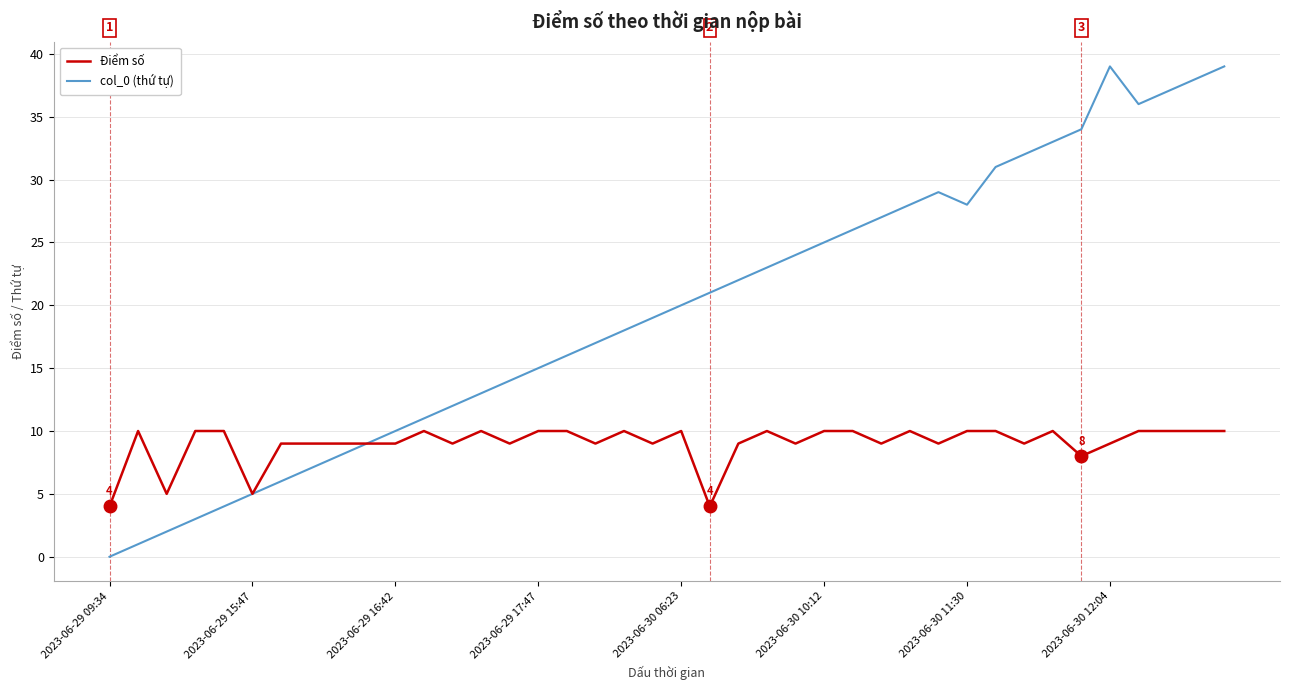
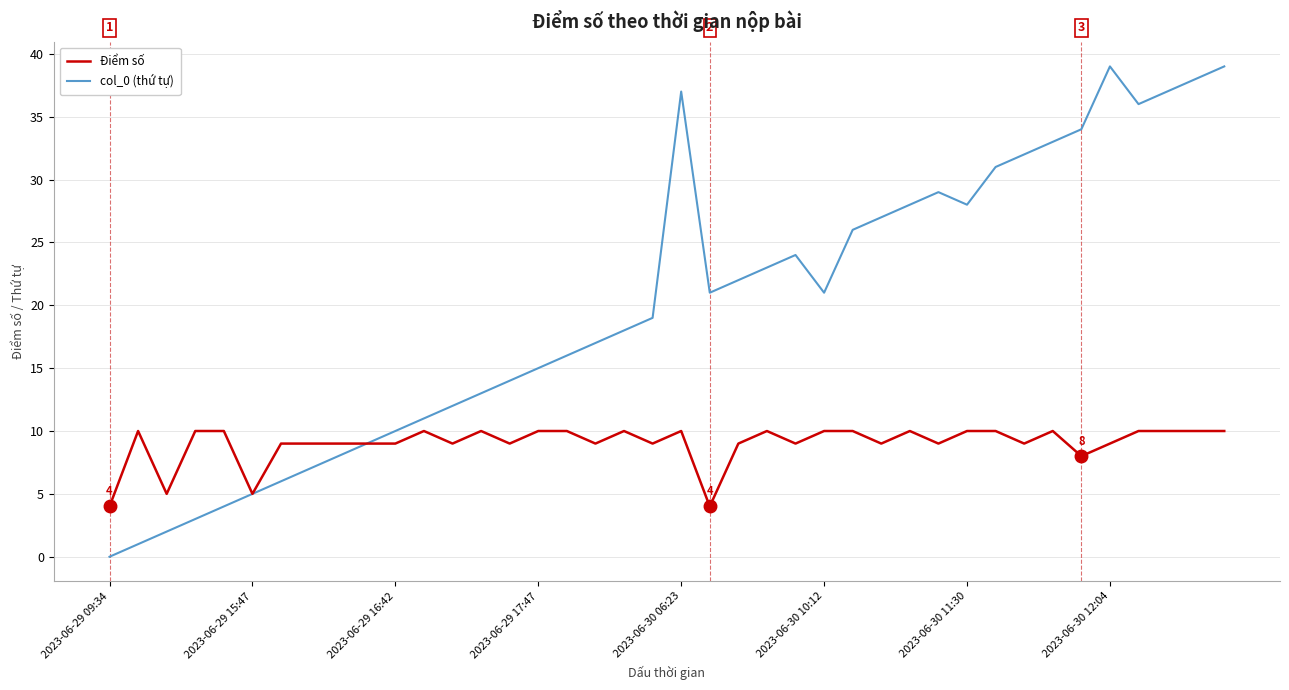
col_0 (thứ tự), 2023-06-30 06:23: 20 -> 37
col_0 (thứ tự), 2023-06-30 10:12: 25 -> 21
